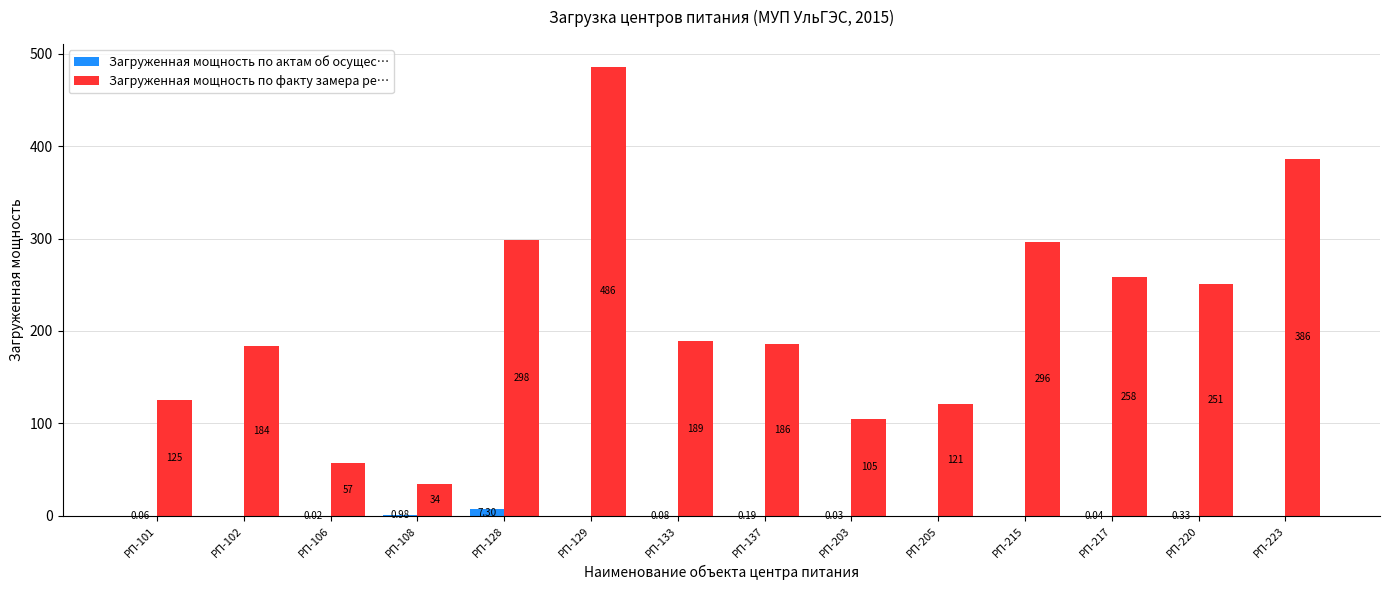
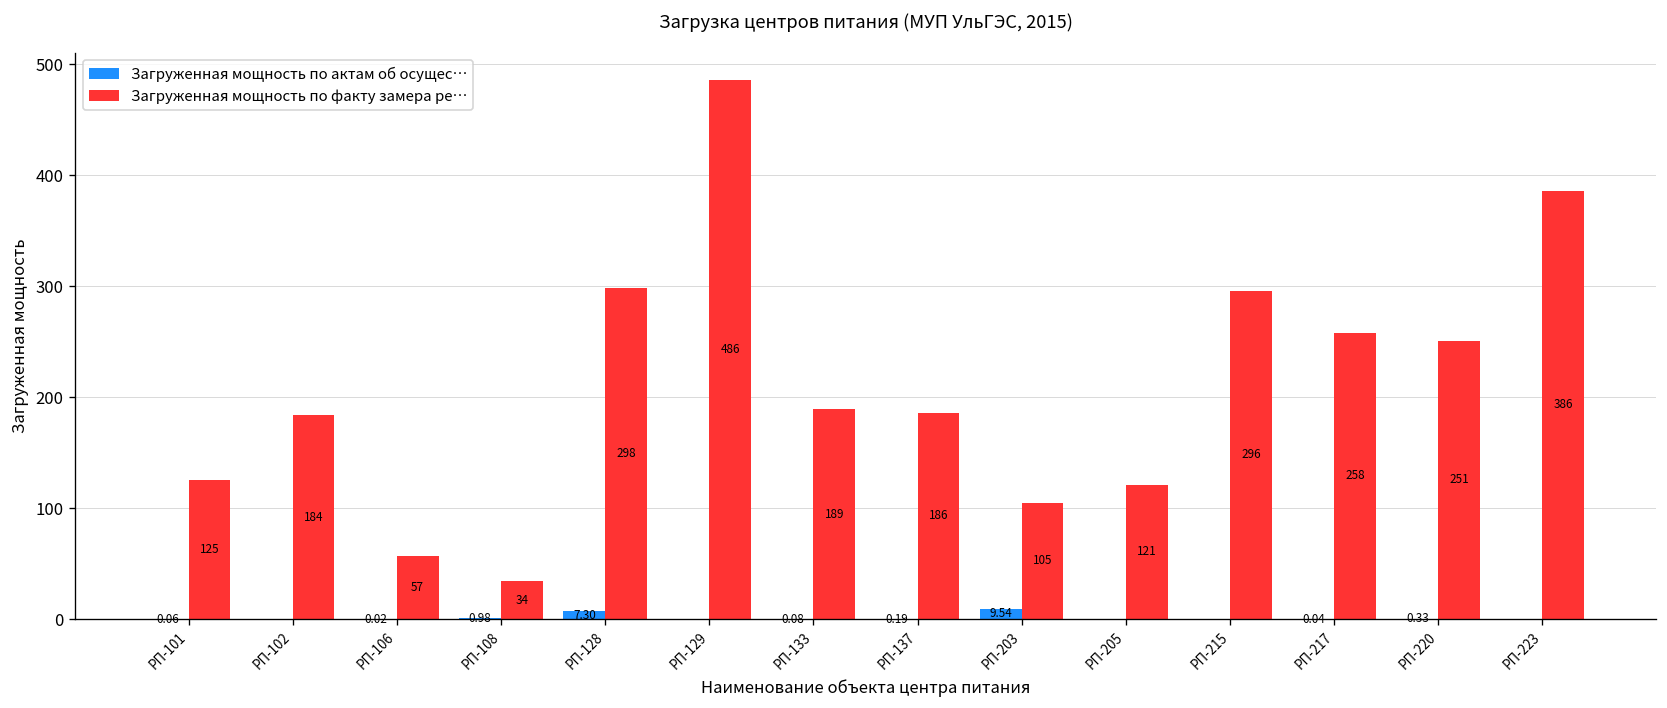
Загруженная мощность по актам об осущес…, РП-203: 0.03 -> 9.54
